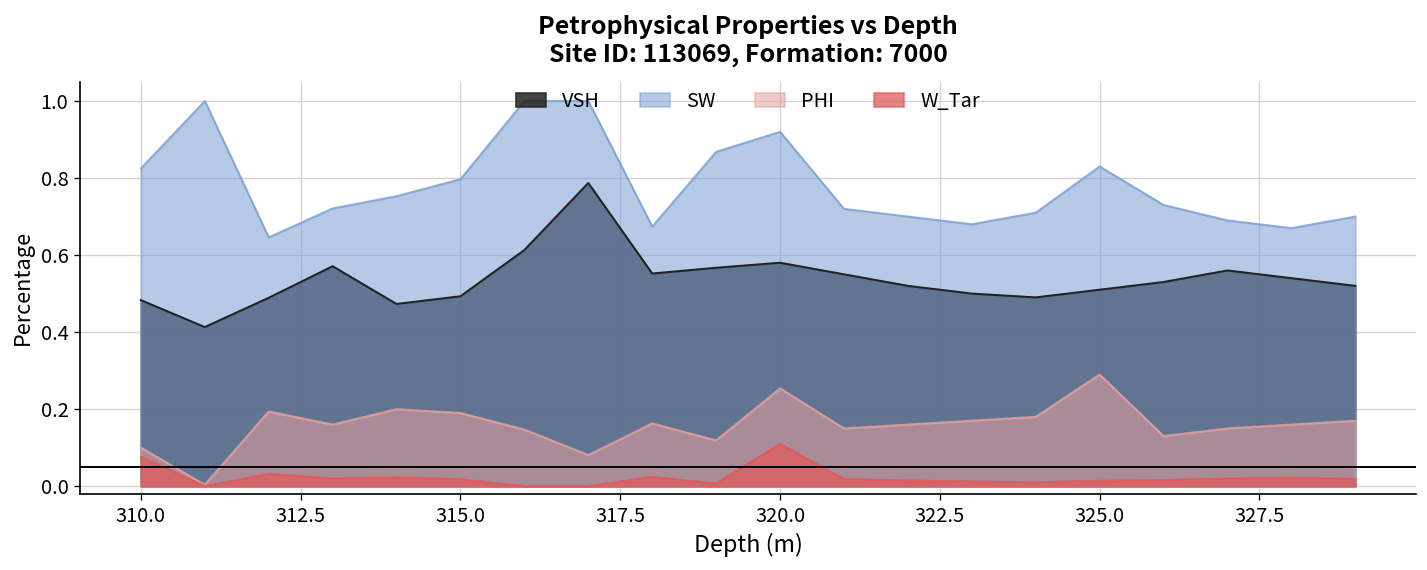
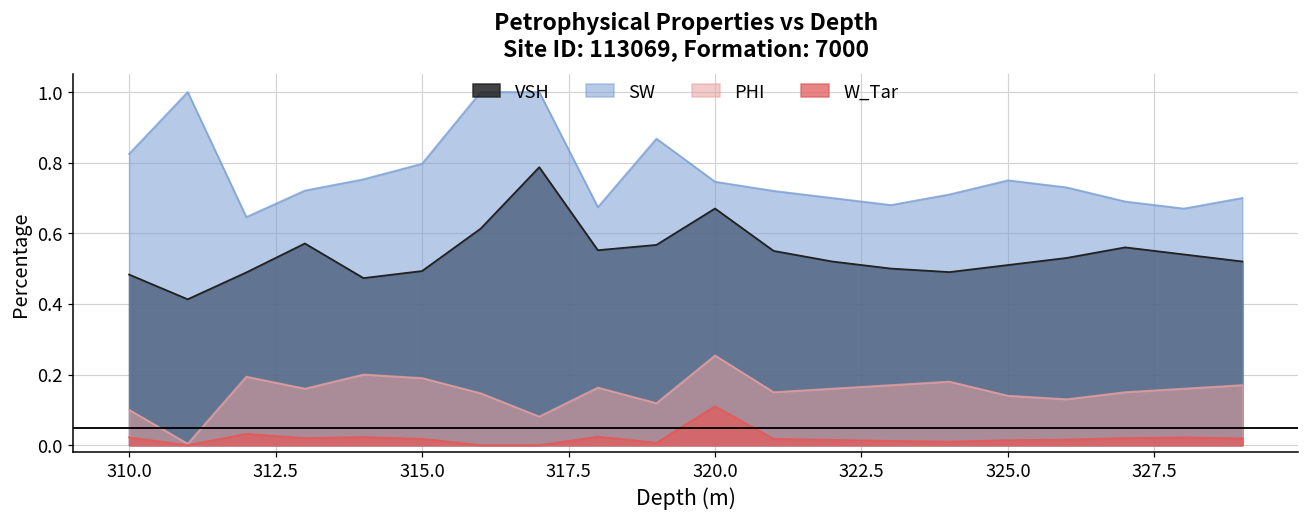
W_Tar, 310.0: 0.08 -> 0.02
VSH, 320.0: 0.58 -> 0.67
SW, 320.0: 0.92 -> 0.75
SW, 325.0: 0.83 -> 0.75
PHI, 325.0: 0.29 -> 0.14
